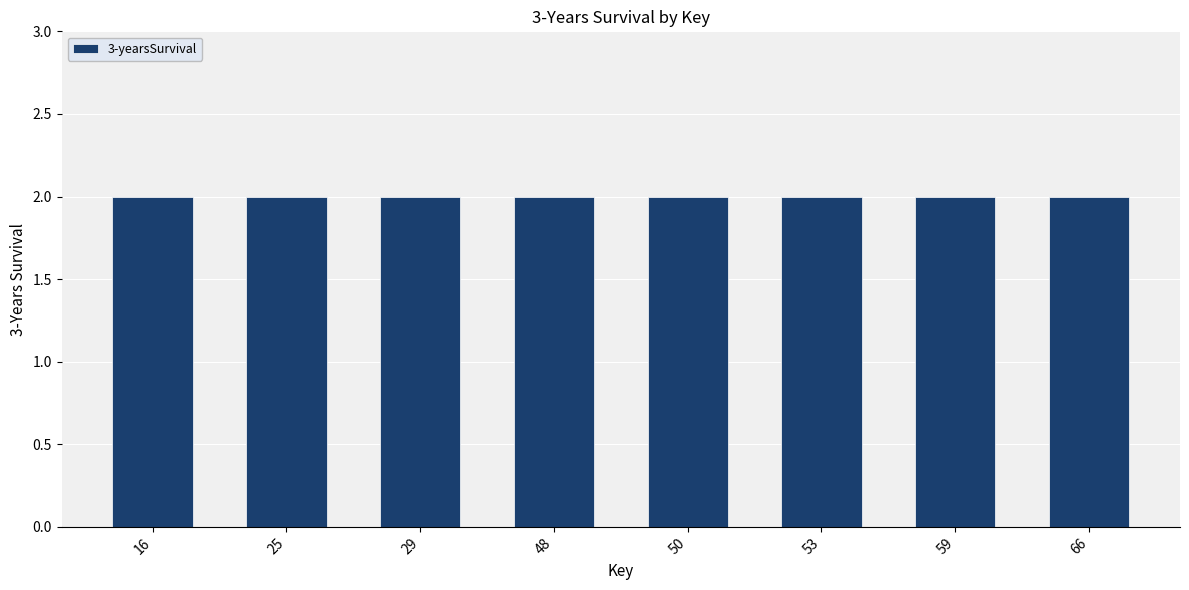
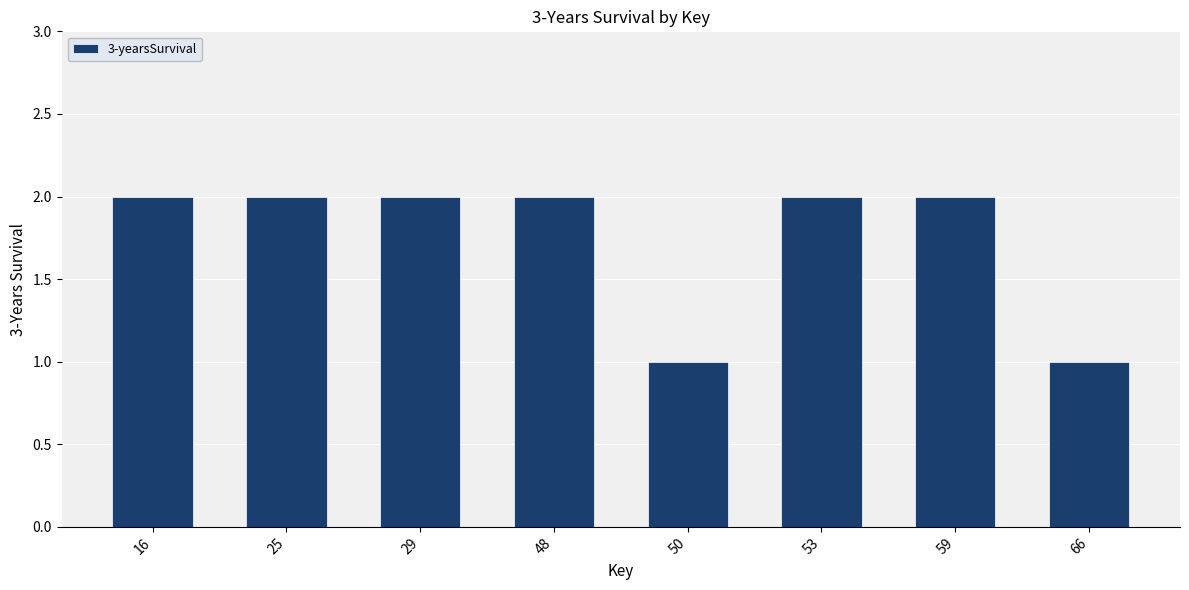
50: 2 -> 1
66: 2 -> 1
